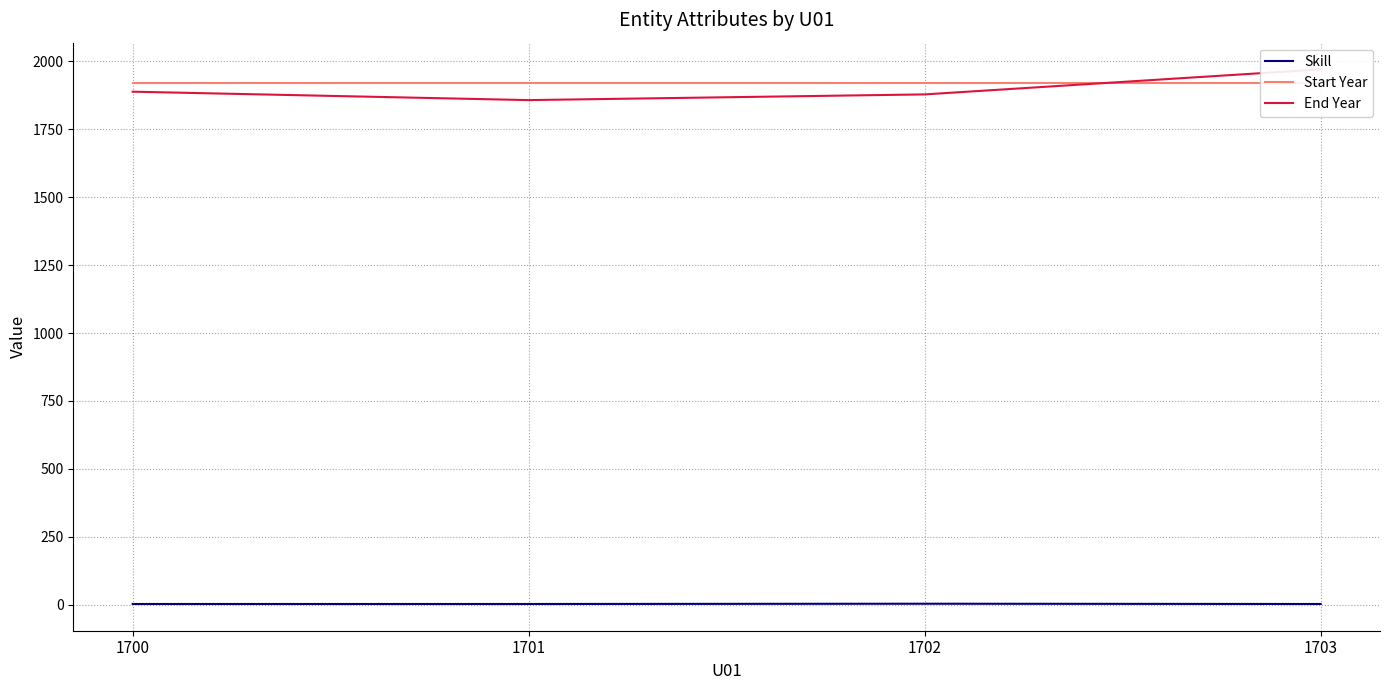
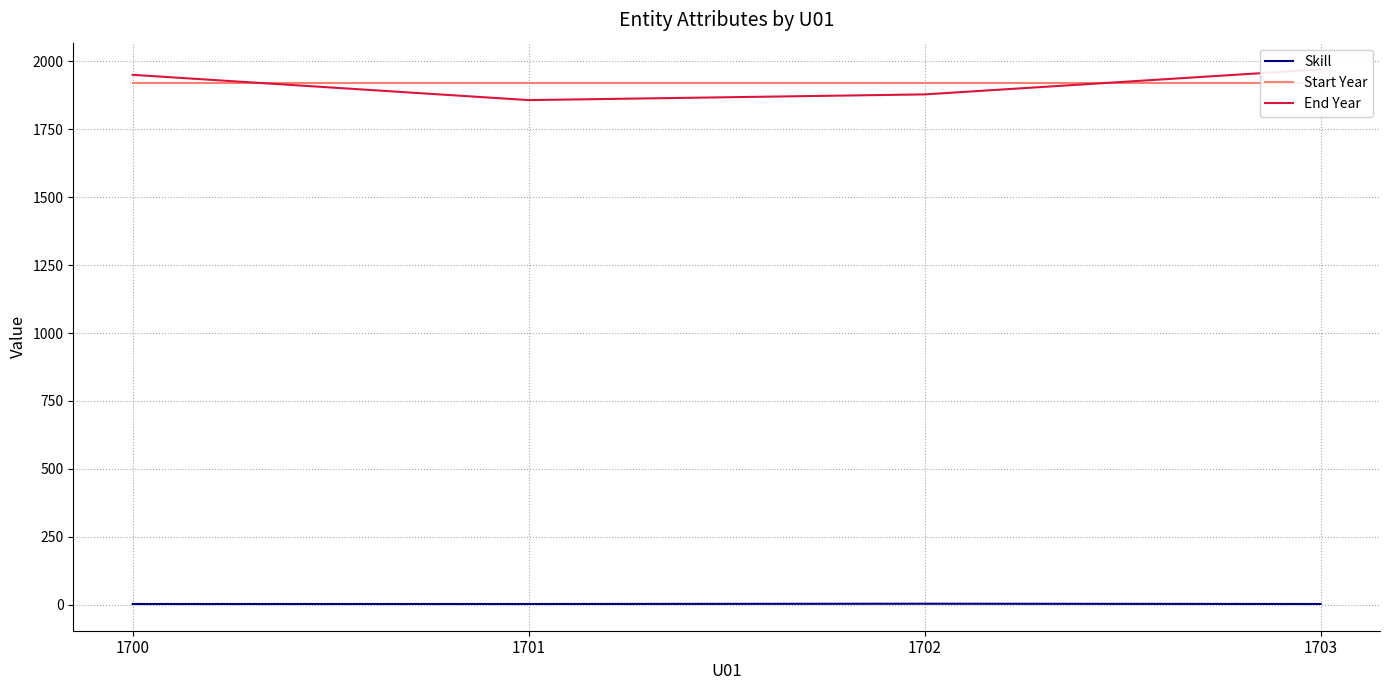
End Year, 1700: 1890 -> 1950
